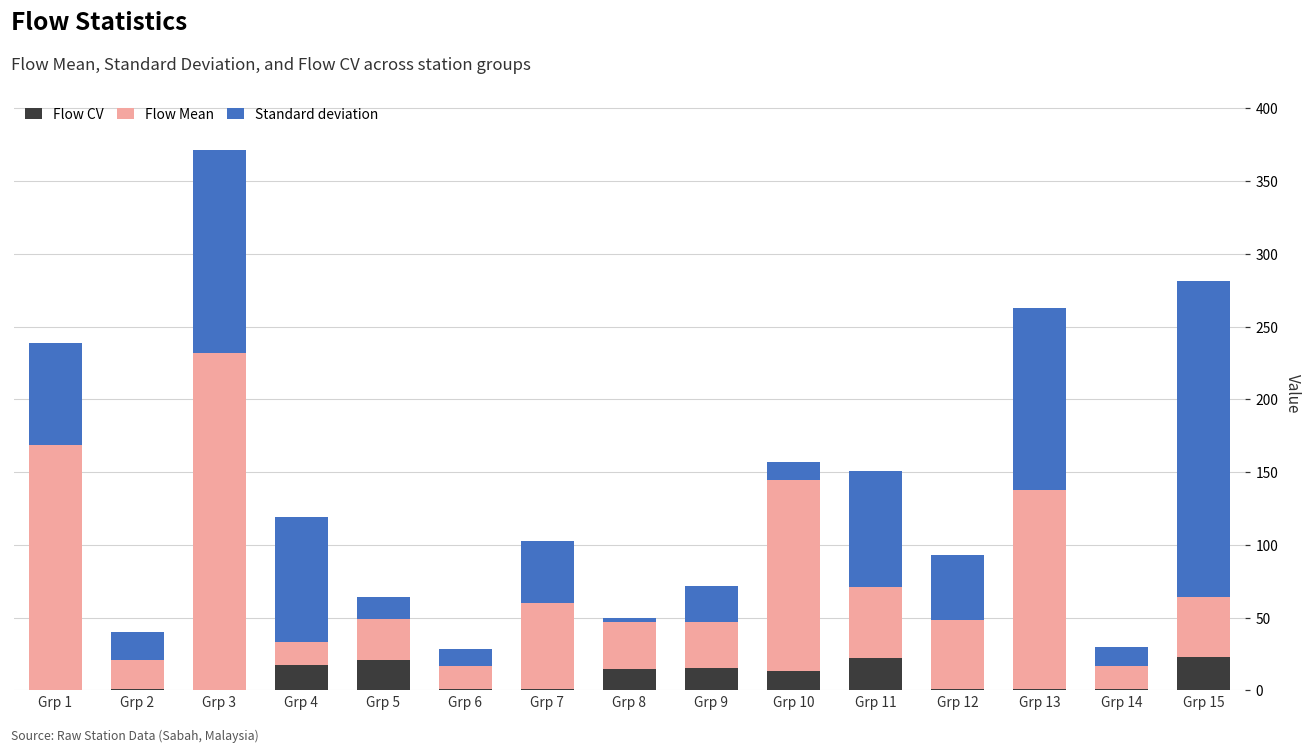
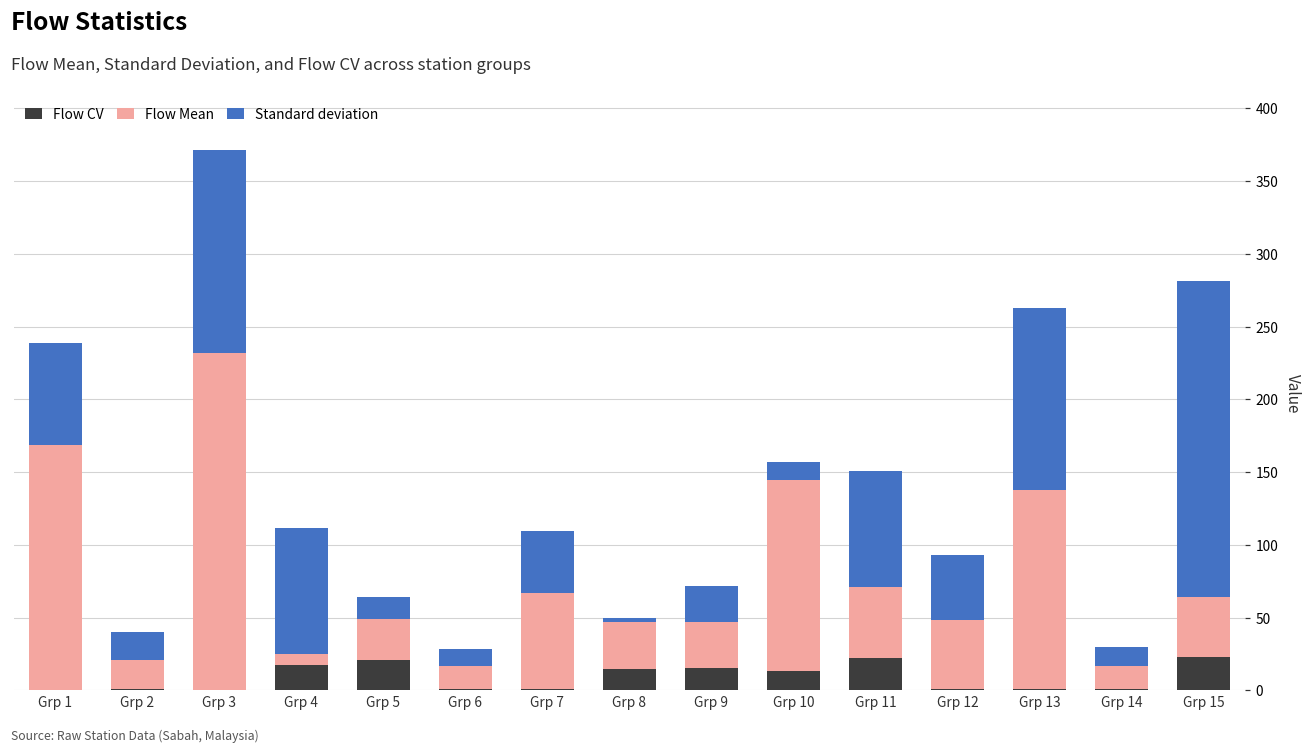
Flow Mean, Grp 4: 16 -> 8
Flow Mean, Grp 7: 59 -> 66
